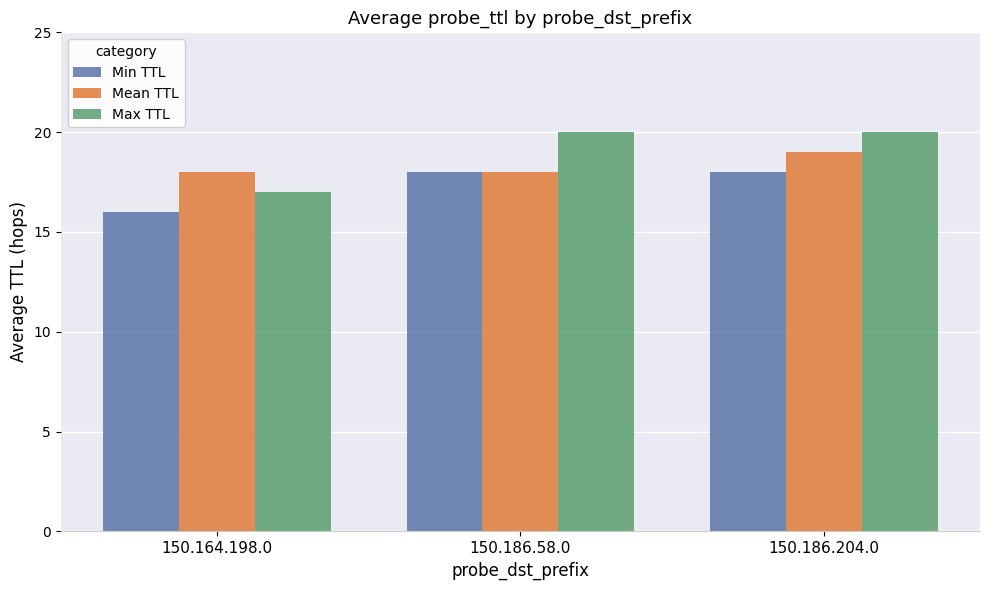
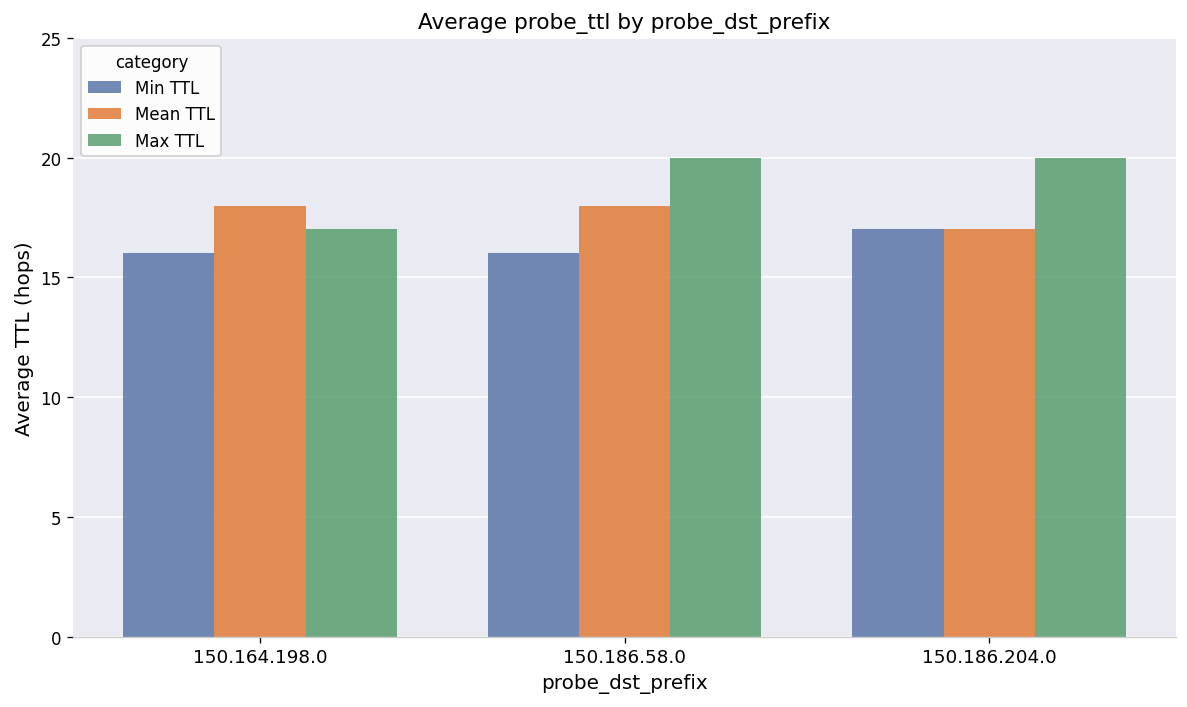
Min TTL, 150.186.58.0: 18 -> 16
Min TTL, 150.186.204.0: 18 -> 17
Mean TTL, 150.186.204.0: 19 -> 17
